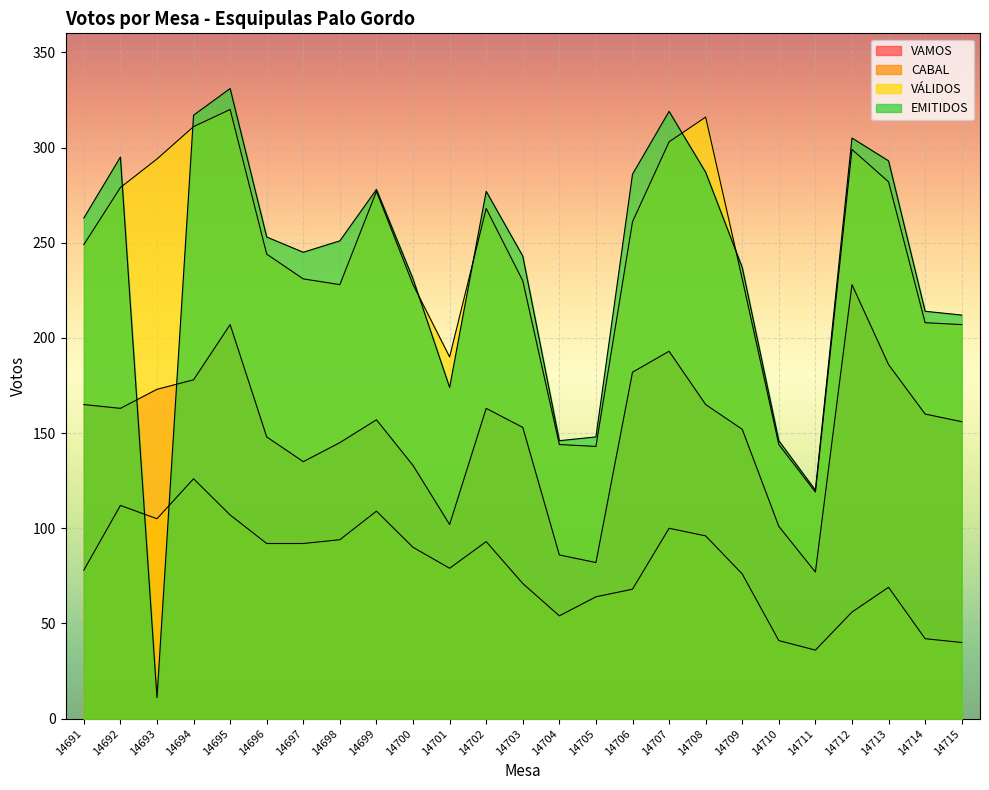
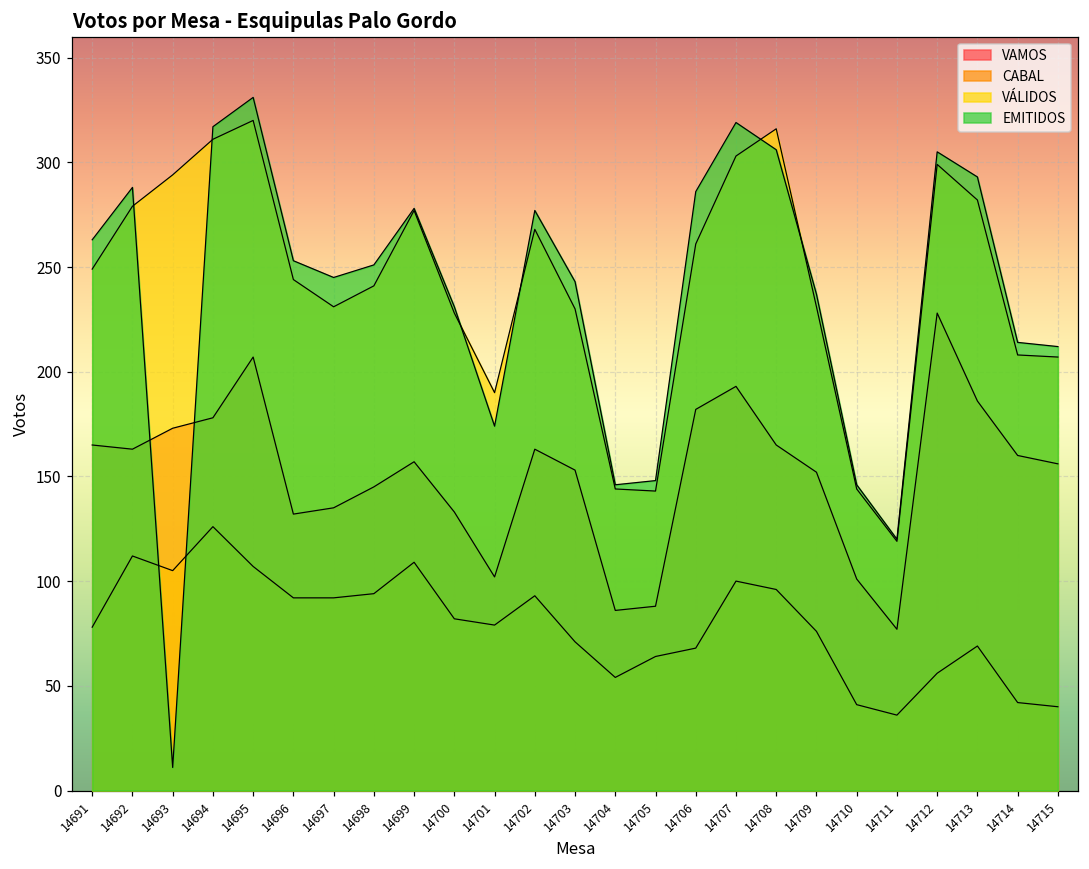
EMITIDOS, 14692: 295 -> 288
VAMOS, 14696: 148 -> 132
VÁLIDOS, 14698: 228 -> 241
CABAL, 14700: 90 -> 82
VAMOS, 14705: 82 -> 88
EMITIDOS, 14708: 287 -> 306
